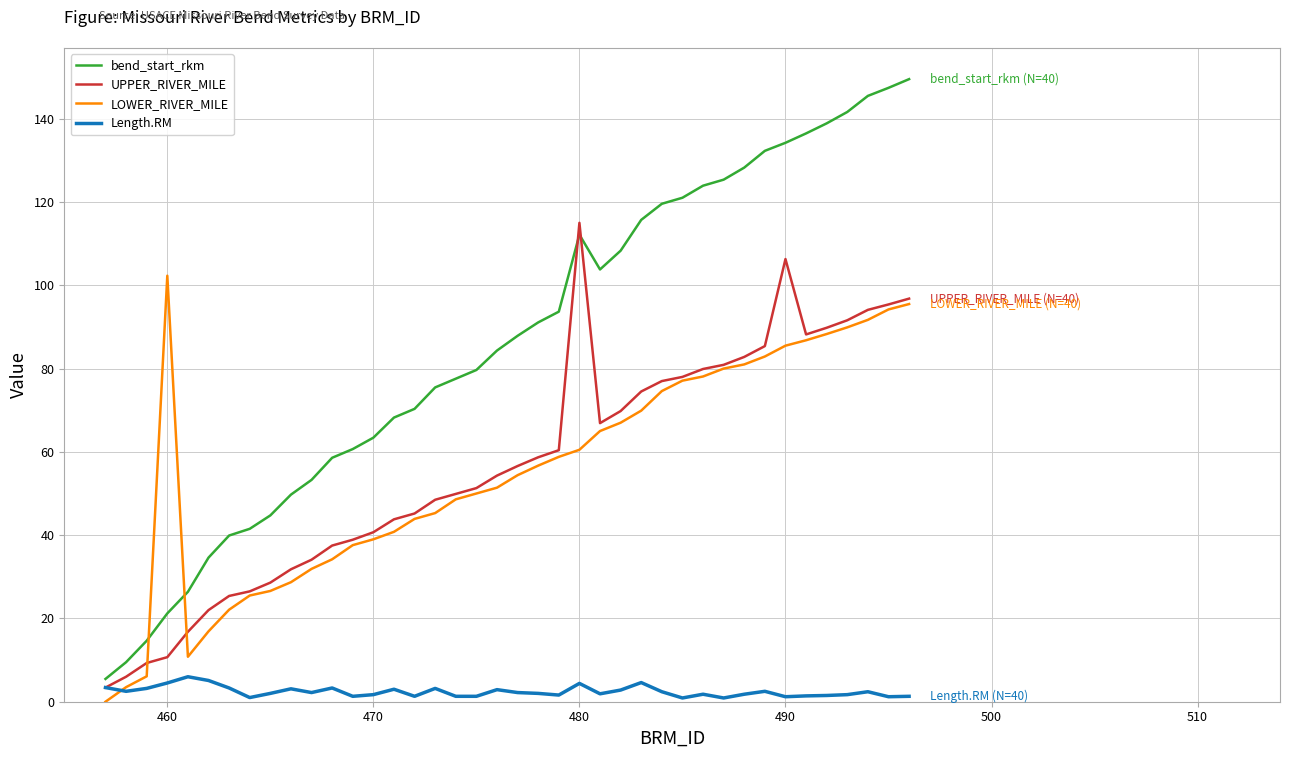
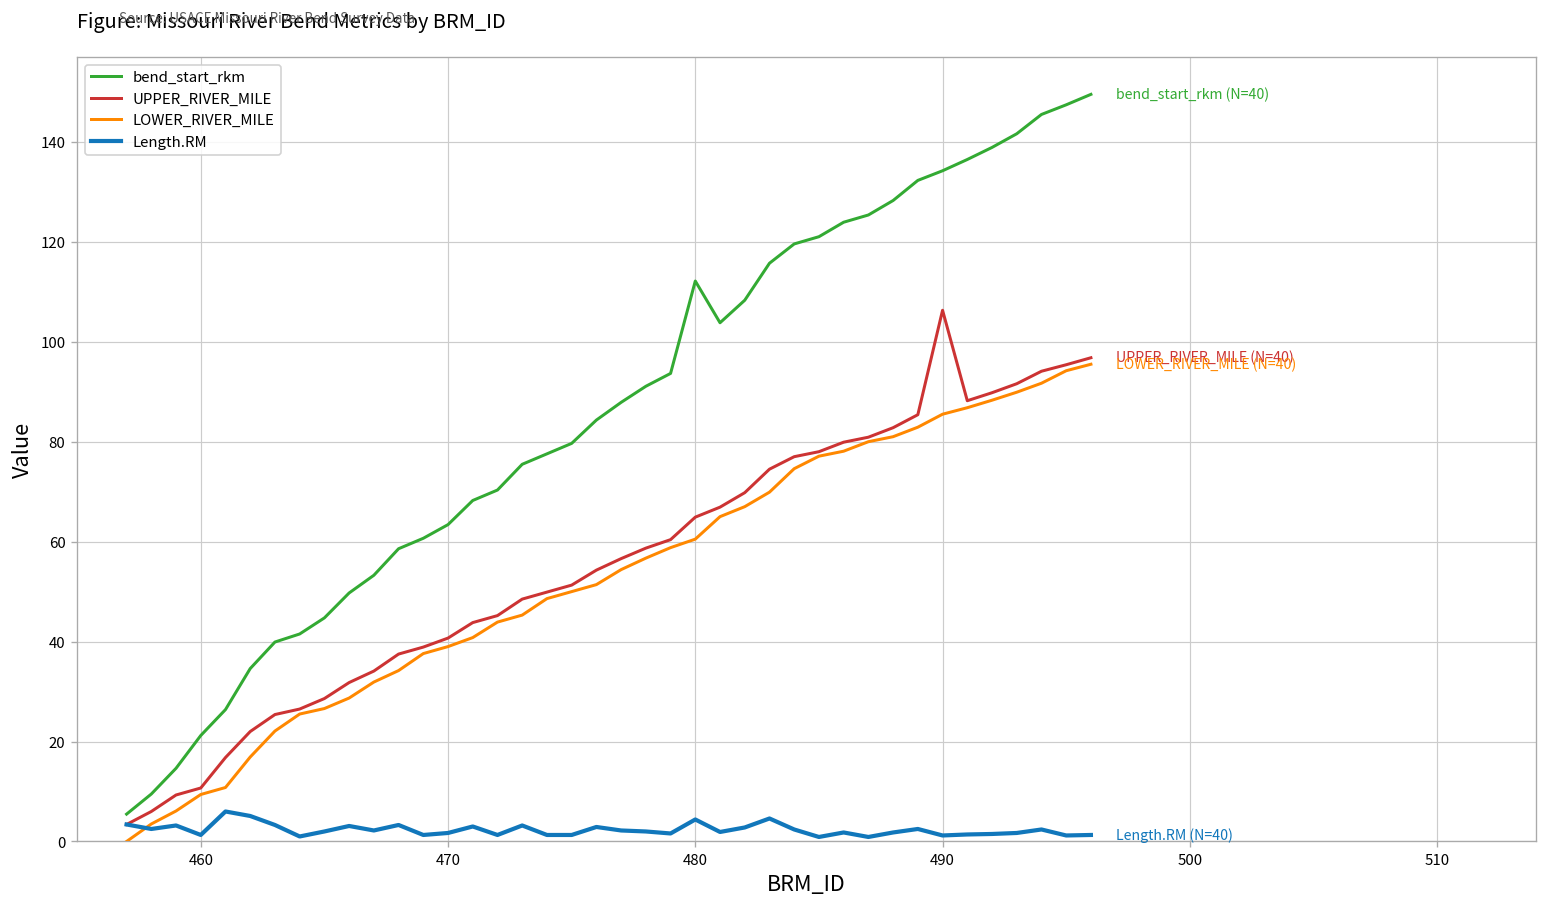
LOWER_RIVER_MILE, 460: 102 -> 9
Length.RM, 460: 5 -> 1
UPPER_RIVER_MILE, 480: 115 -> 65
